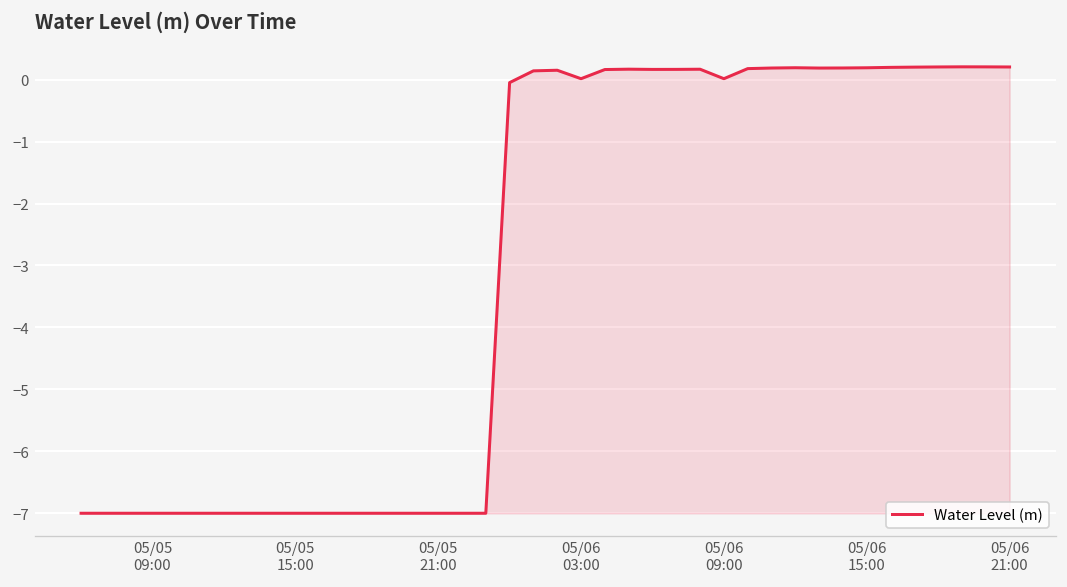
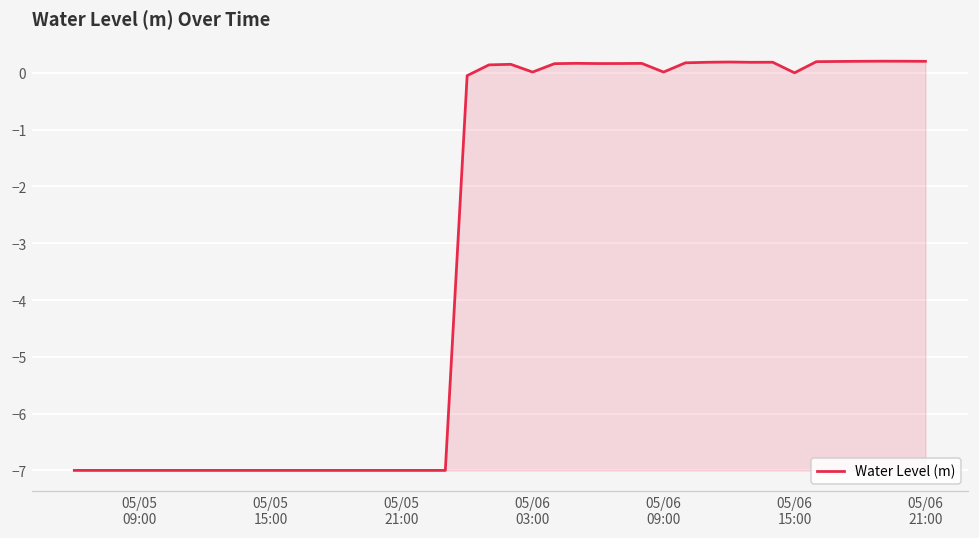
05/06 15:00: 0.2 -> 0.0
